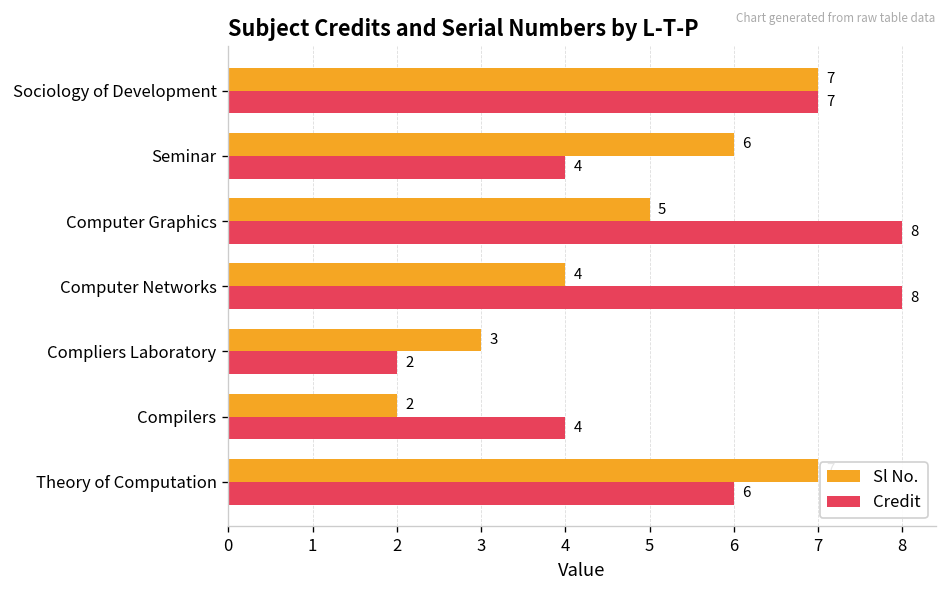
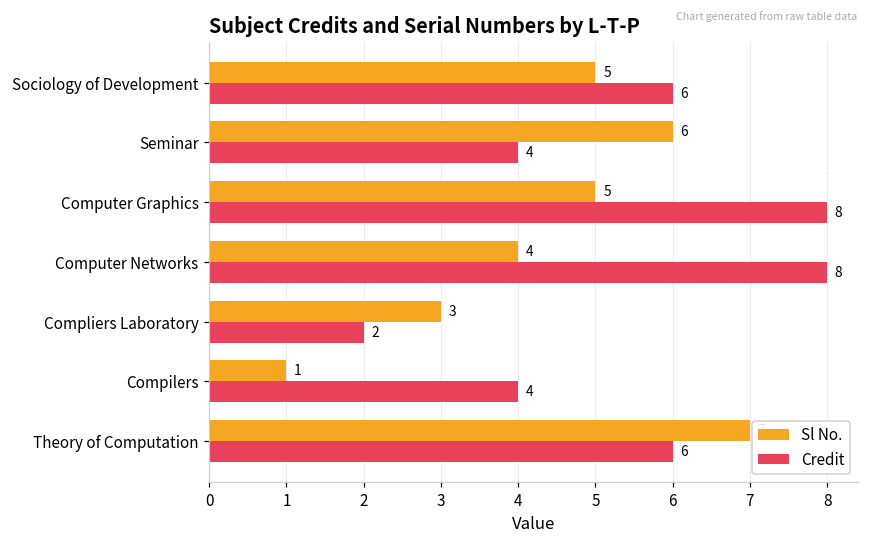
Sl No., Sociology of Development: 7 -> 5
Credit, Sociology of Development: 7 -> 6
Sl No., Compilers: 2 -> 1
